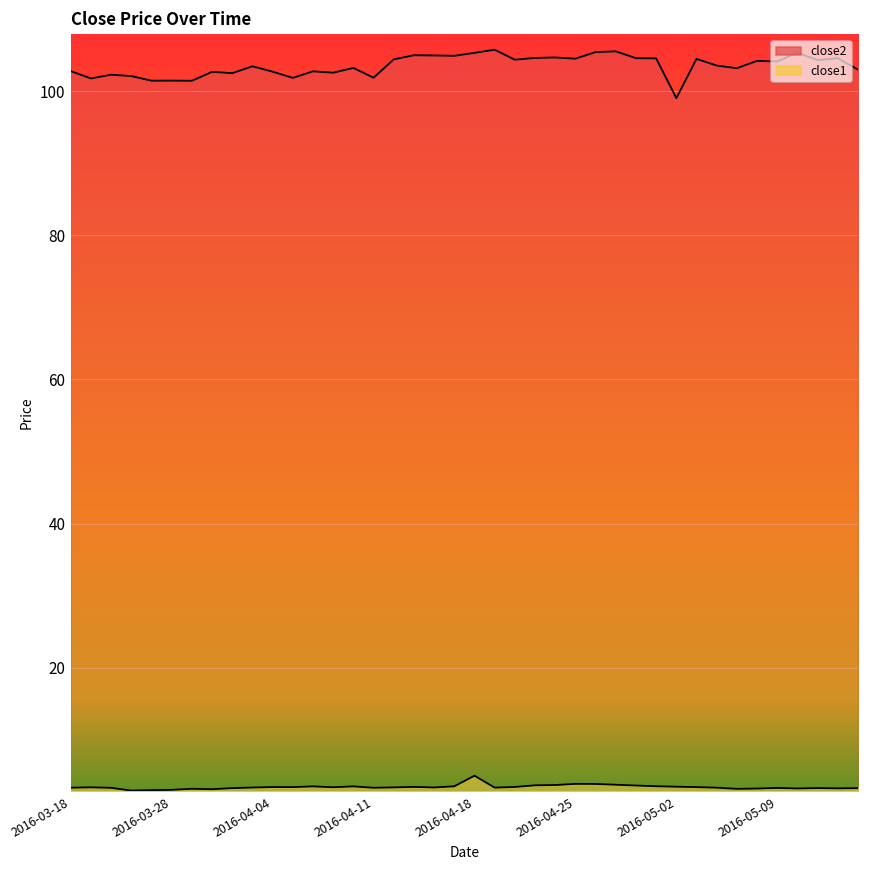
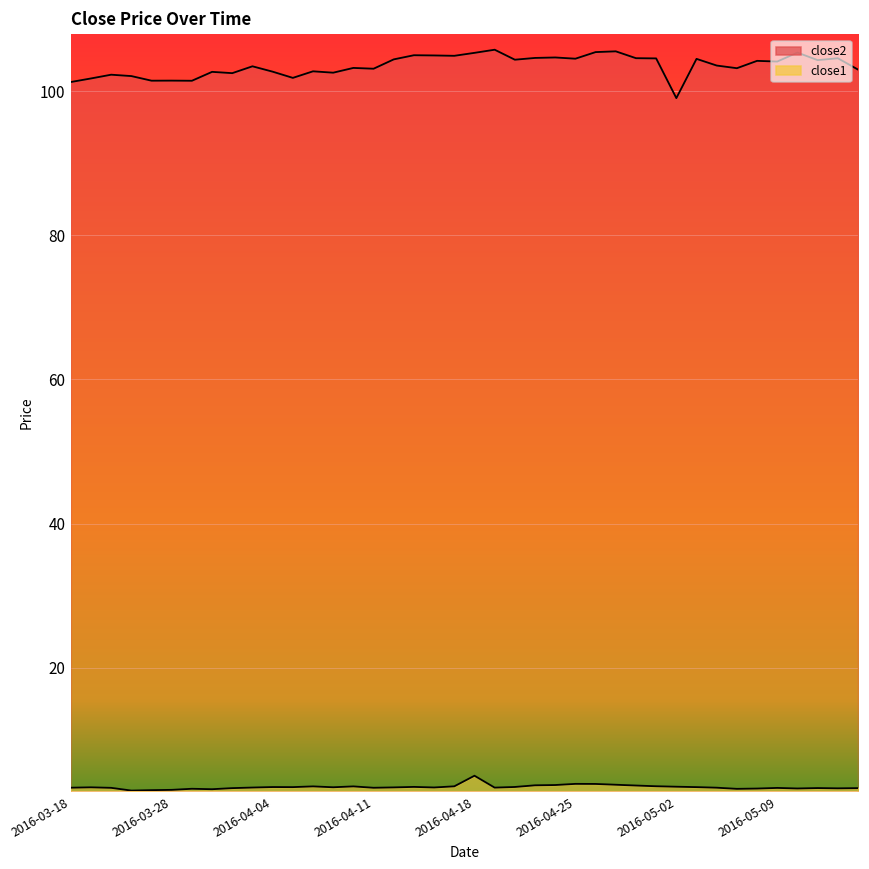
close2, 2016-03-18: 103 -> 101
close2, 2016-04-11: 102 -> 103
